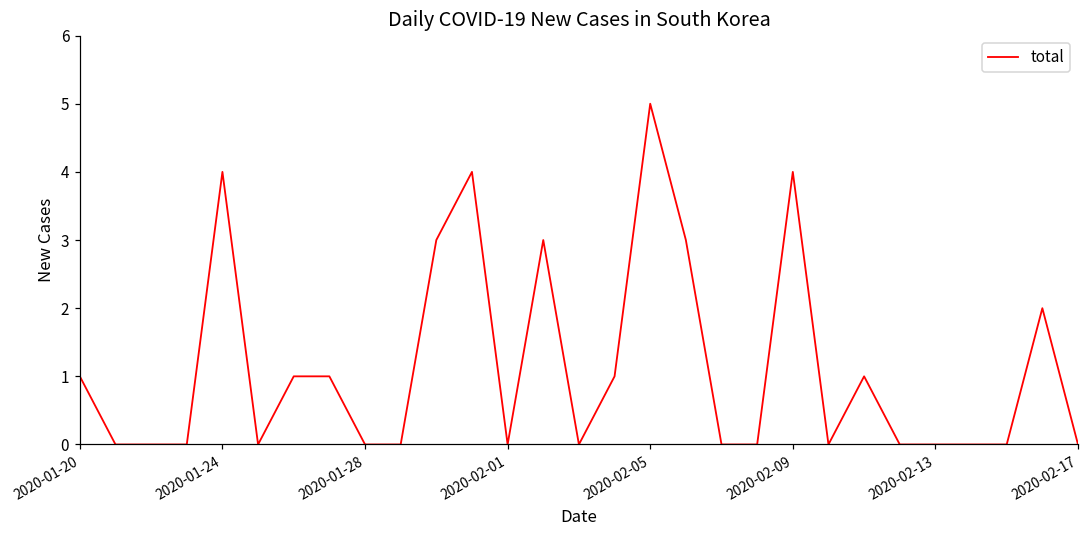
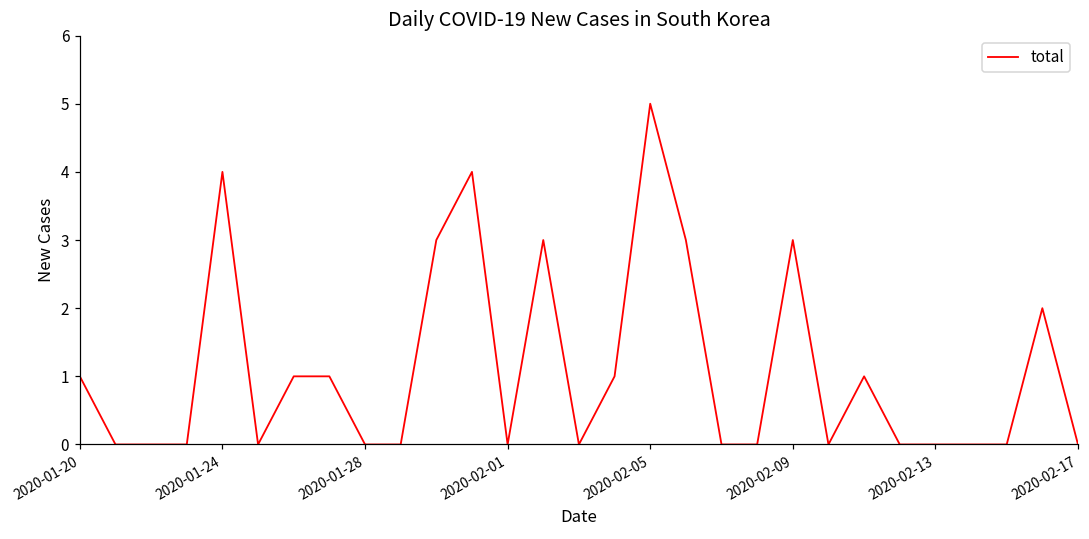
2020-02-09: 4 -> 3
